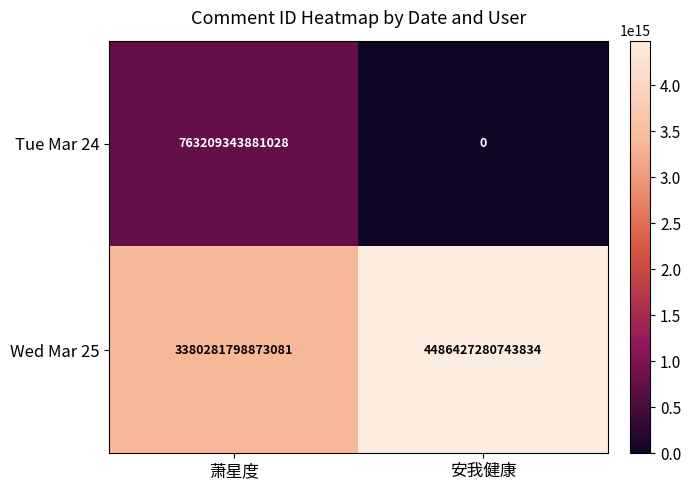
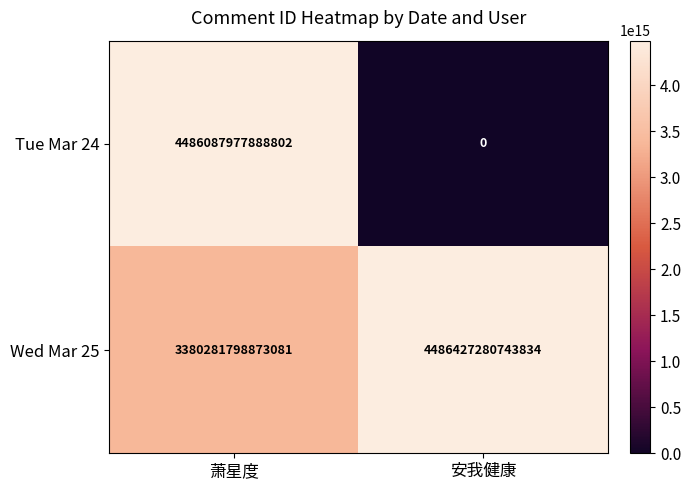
Tue Mar 24, 萧星度: 763209343881028 -> 4486087977888802
